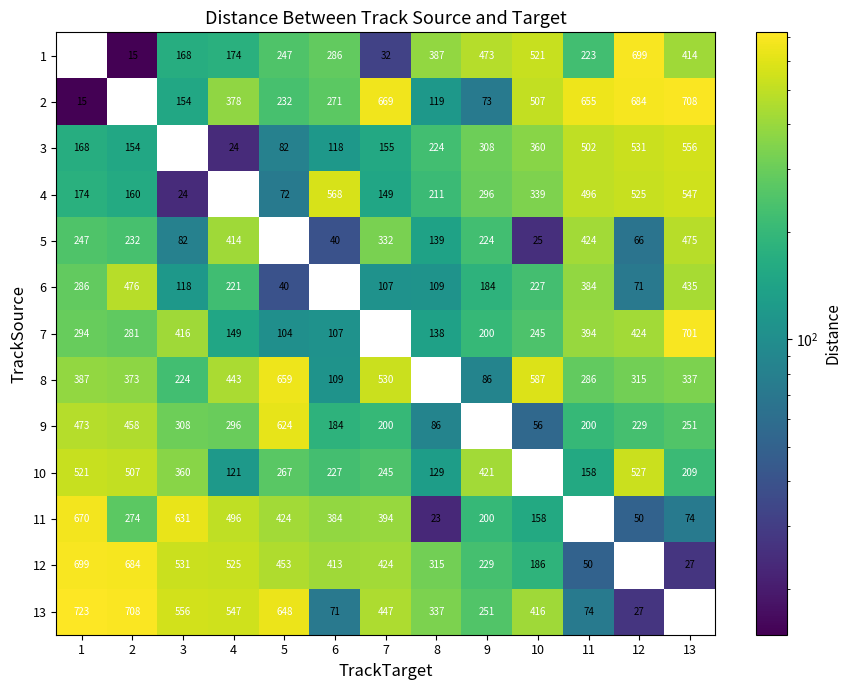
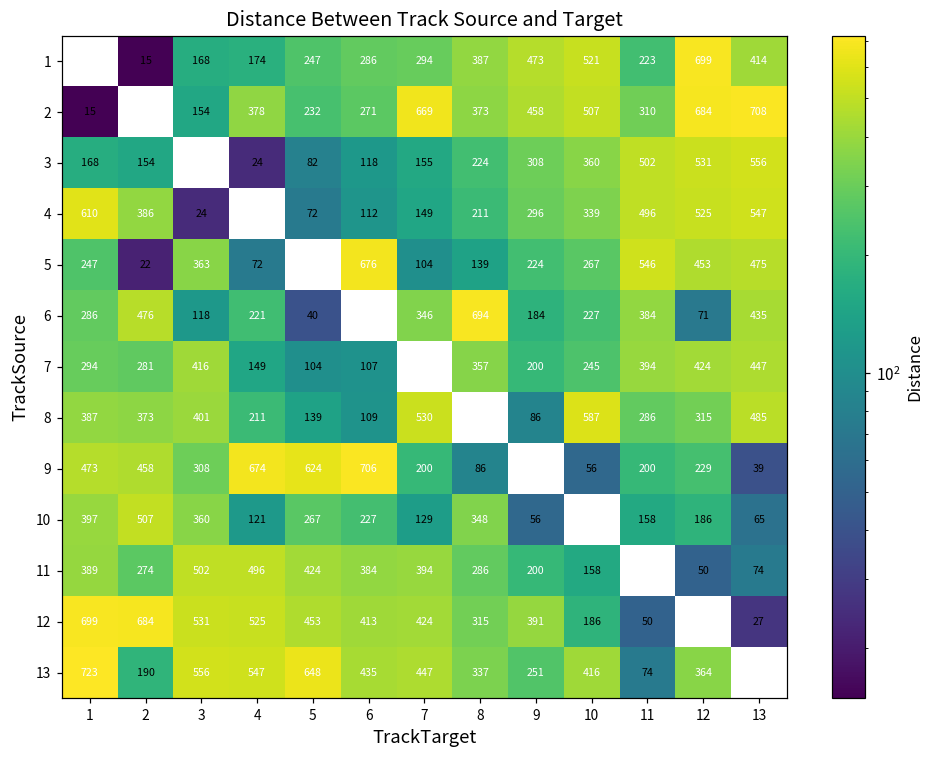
1, 7: 32 -> 294
2, 8: 119 -> 373
2, 9: 73 -> 458
2, 11: 655 -> 310
4, 1: 174 -> 610
4, 2: 160 -> 386
4, 6: 568 -> 112
5, 2: 232 -> 22
5, 3: 82 -> 363
5, 4: 414 -> 72
5, 6: 40 -> 676
5, 7: 332 -> 104
5, 10: 25 -> 267
5, 11: 424 -> 546
5, 12: 66 -> 453
6, 7: 107 -> 346
6, 8: 109 -> 694
7, 8: 138 -> 357
7, 13: 701 -> 447
8, 3: 224 -> 401
8, 4: 443 -> 211
8, 5: 659 -> 139
8, 13: 337 -> 485
9, 4: 296 -> 674
9, 6: 184 -> 706
9, 13: 251 -> 39
10, 1: 521 -> 397
10, 7: 245 -> 129
10, 8: 129 -> 348
10, 9: 421 -> 56
10, 12: 527 -> 186
10, 13: 209 -> 65
11, 1: 670 -> 389
11, 3: 631 -> 502
11, 8: 23 -> 286
12, 9: 229 -> 391
13, 2: 708 -> 190
13, 6: 71 -> 435
13, 12: 27 -> 364
